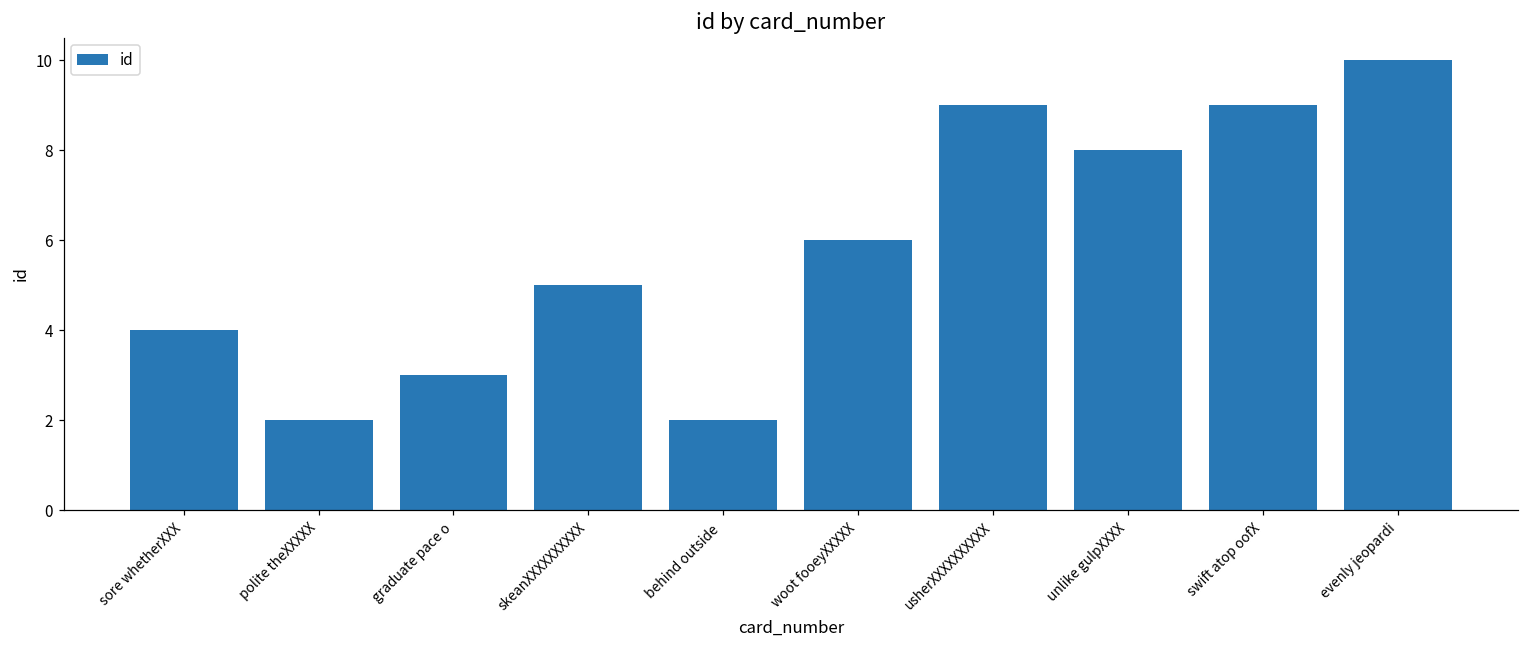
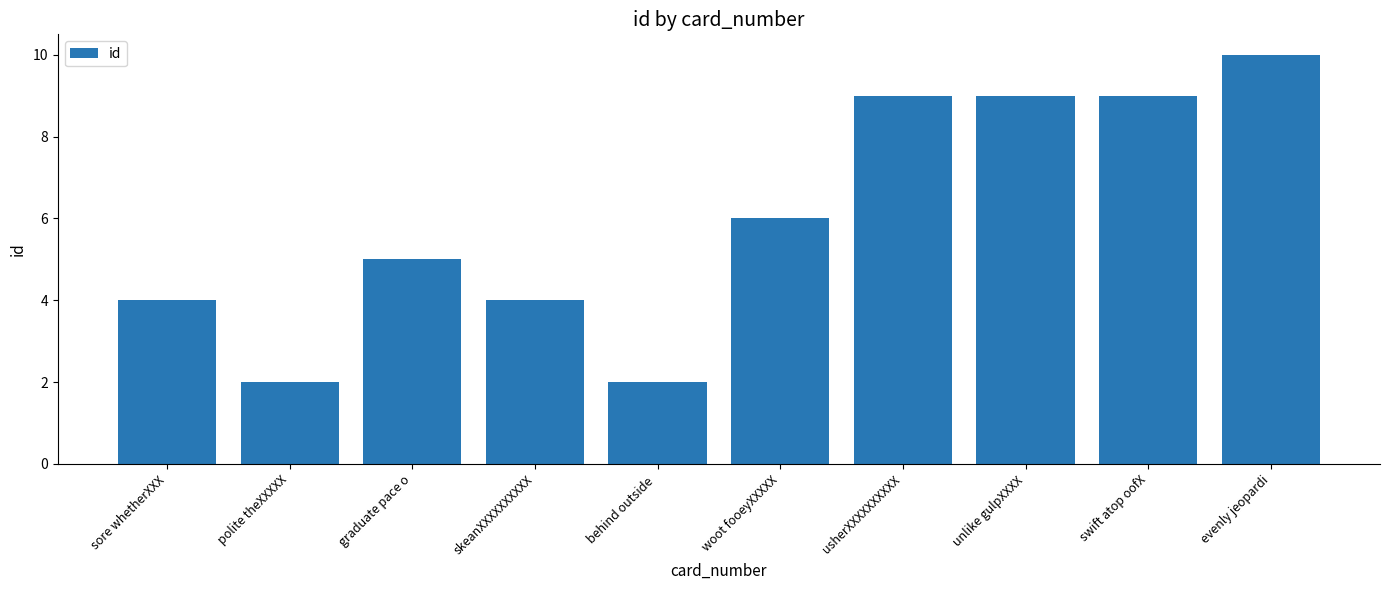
graduate pace o: 3 -> 5
skeanXXXXXXXXXX: 5 -> 4
unlike gulpXXXX: 8 -> 9
